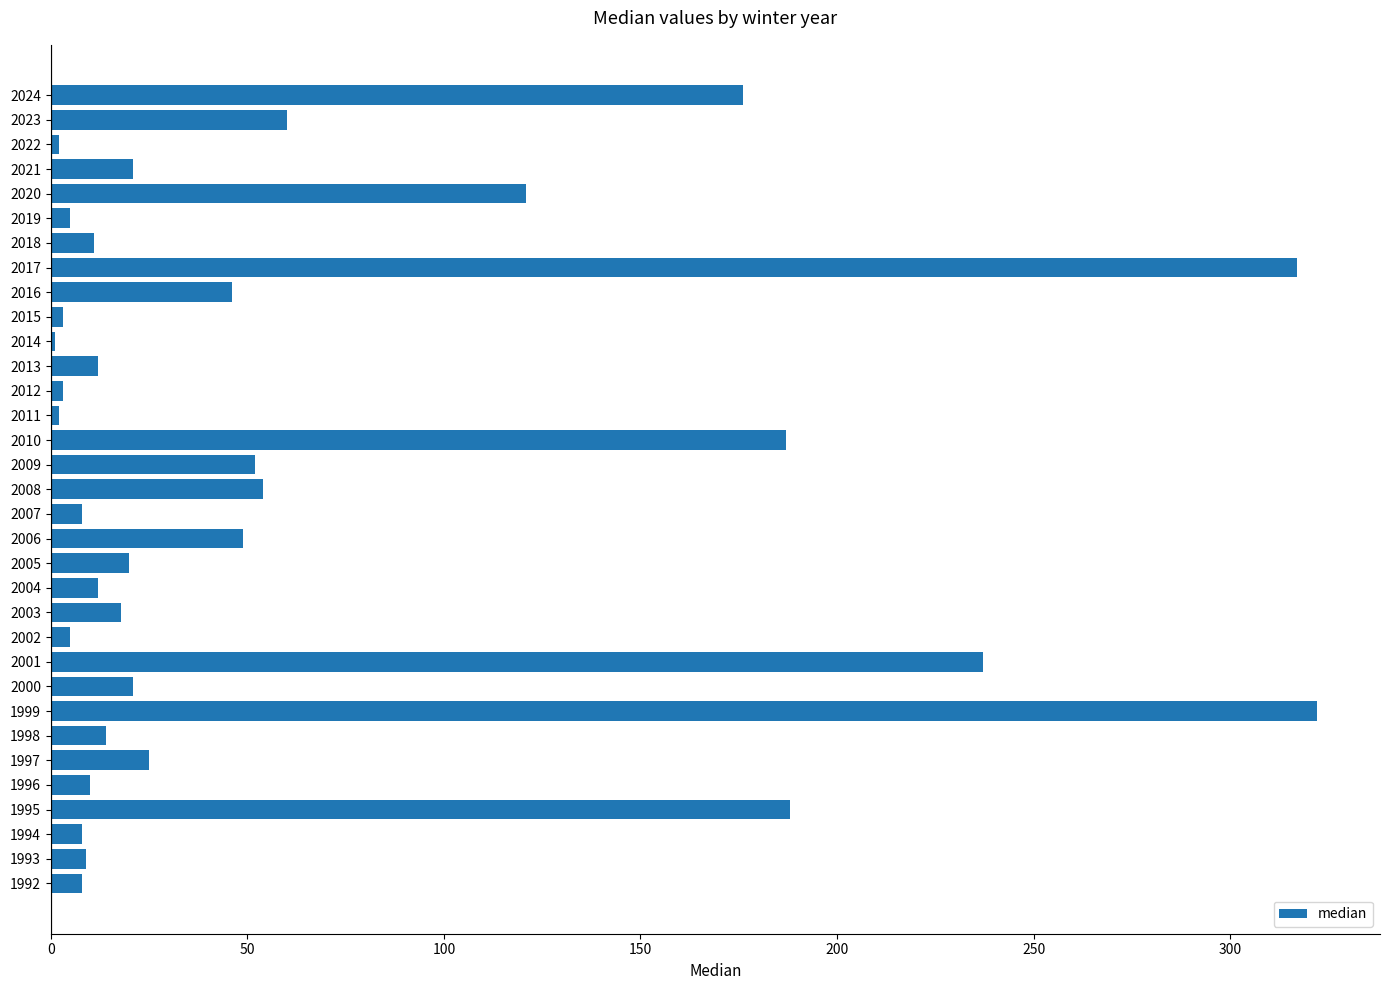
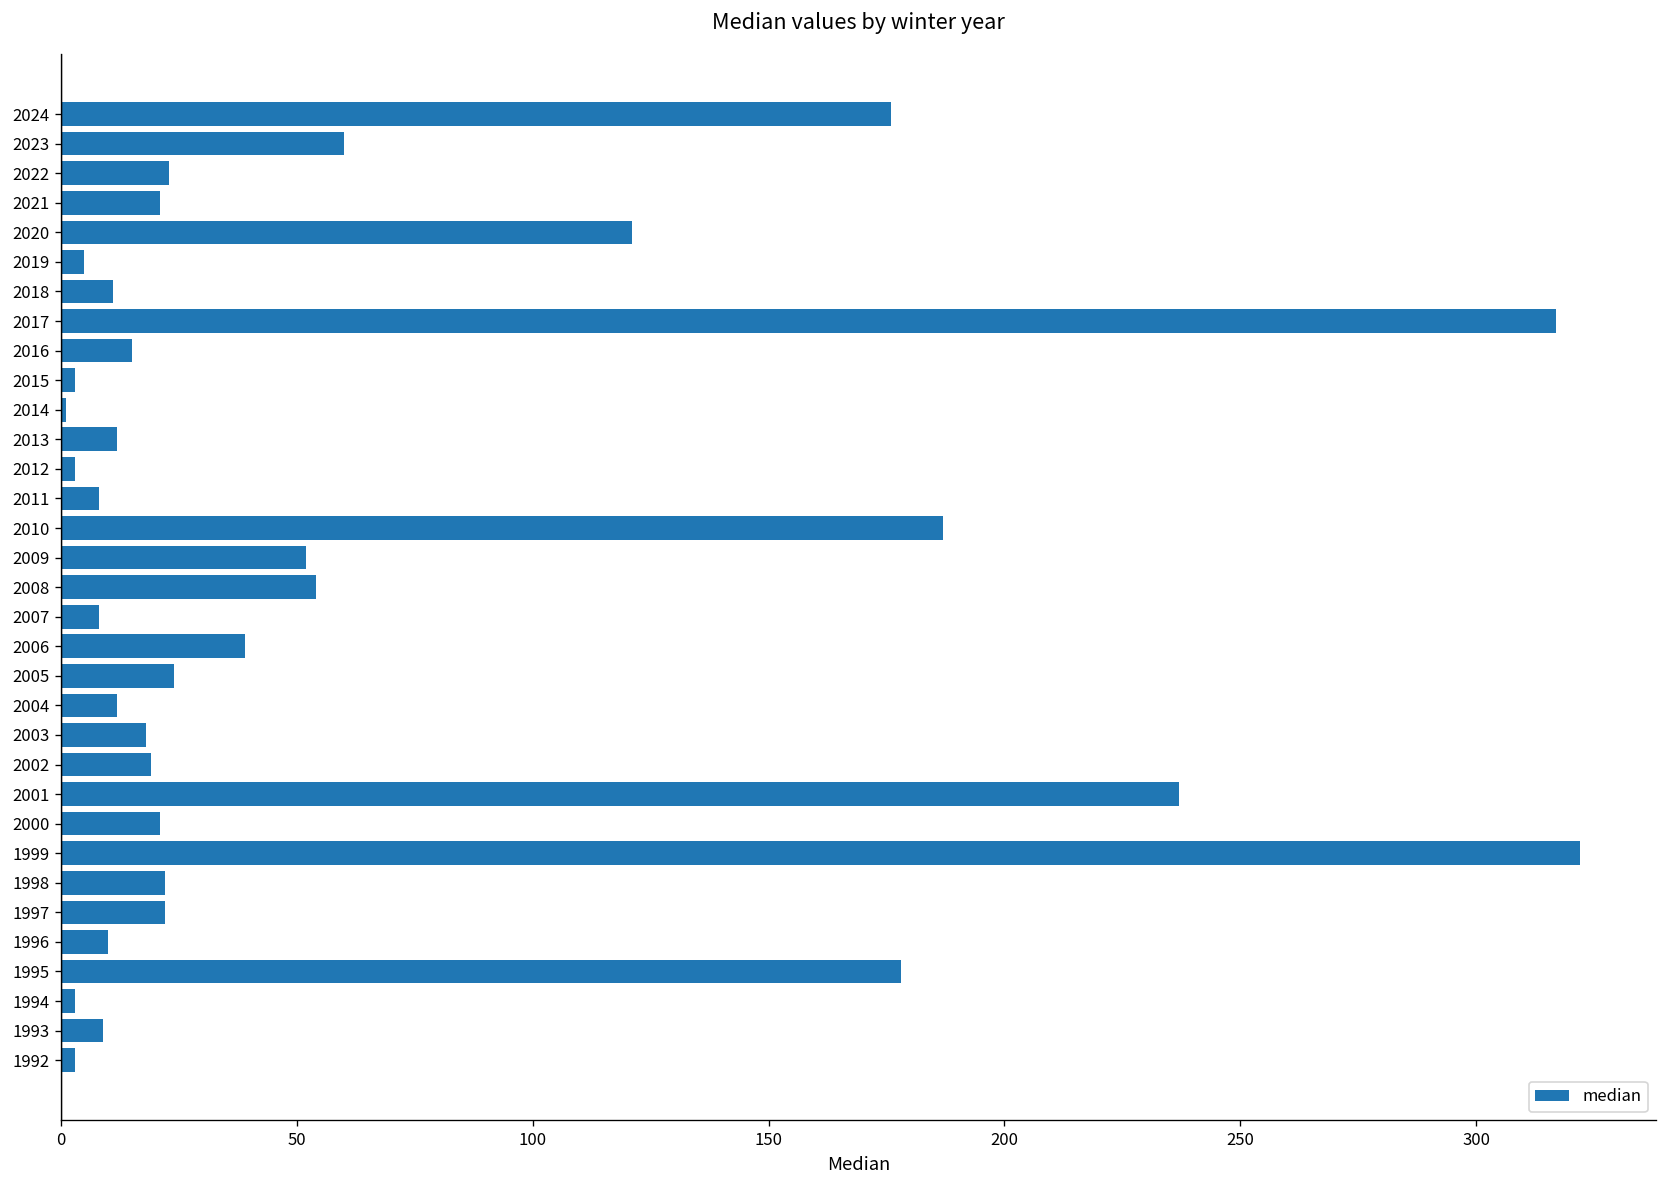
2022: 2 -> 23
2016: 46 -> 15
2011: 2 -> 8
2006: 49 -> 39
2005: 20 -> 24
2002: 5 -> 19
1998: 14 -> 22
1997: 25 -> 22
1995: 188 -> 178
1994: 8 -> 3
1992: 8 -> 3
